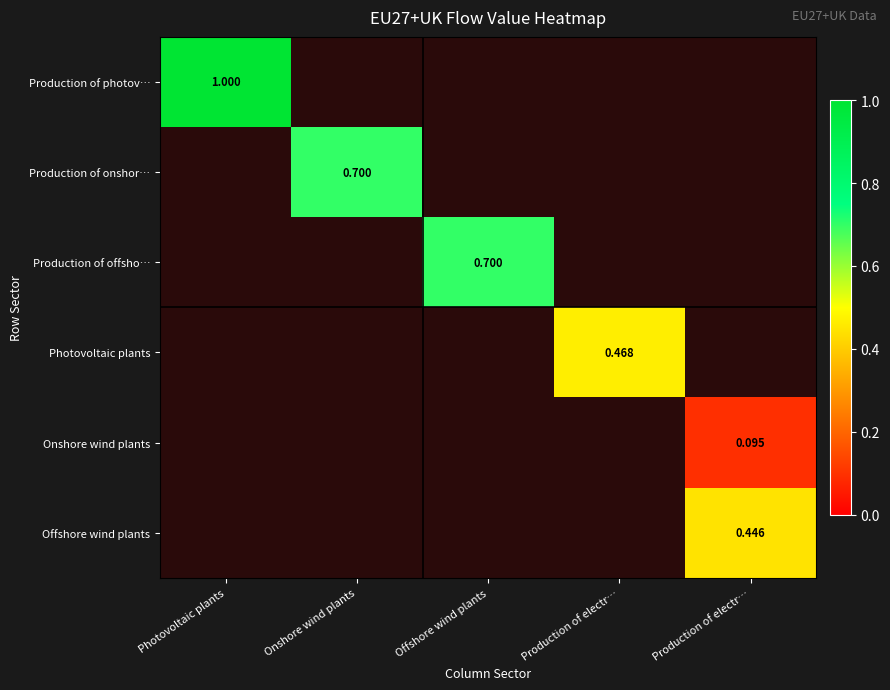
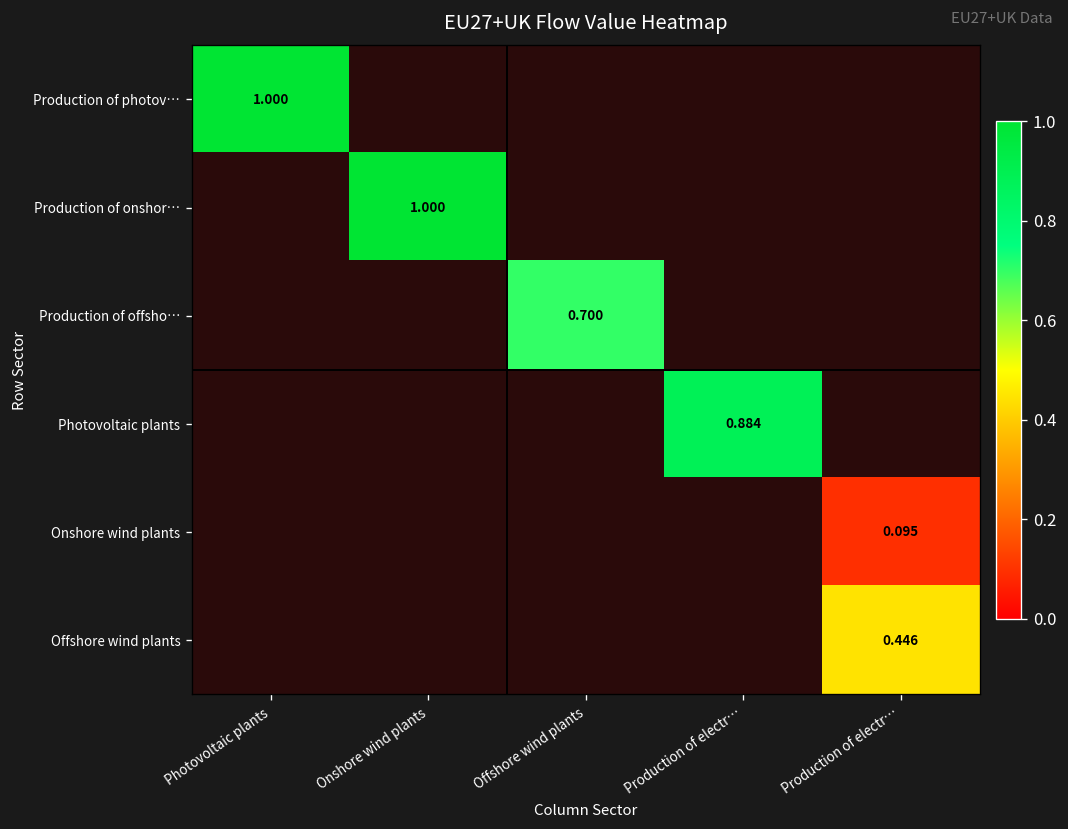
Production of onshor…, Onshore wind plants: 0.700 -> 1.000
Photovoltaic plants, Production of electr…: 0.468 -> 0.884
